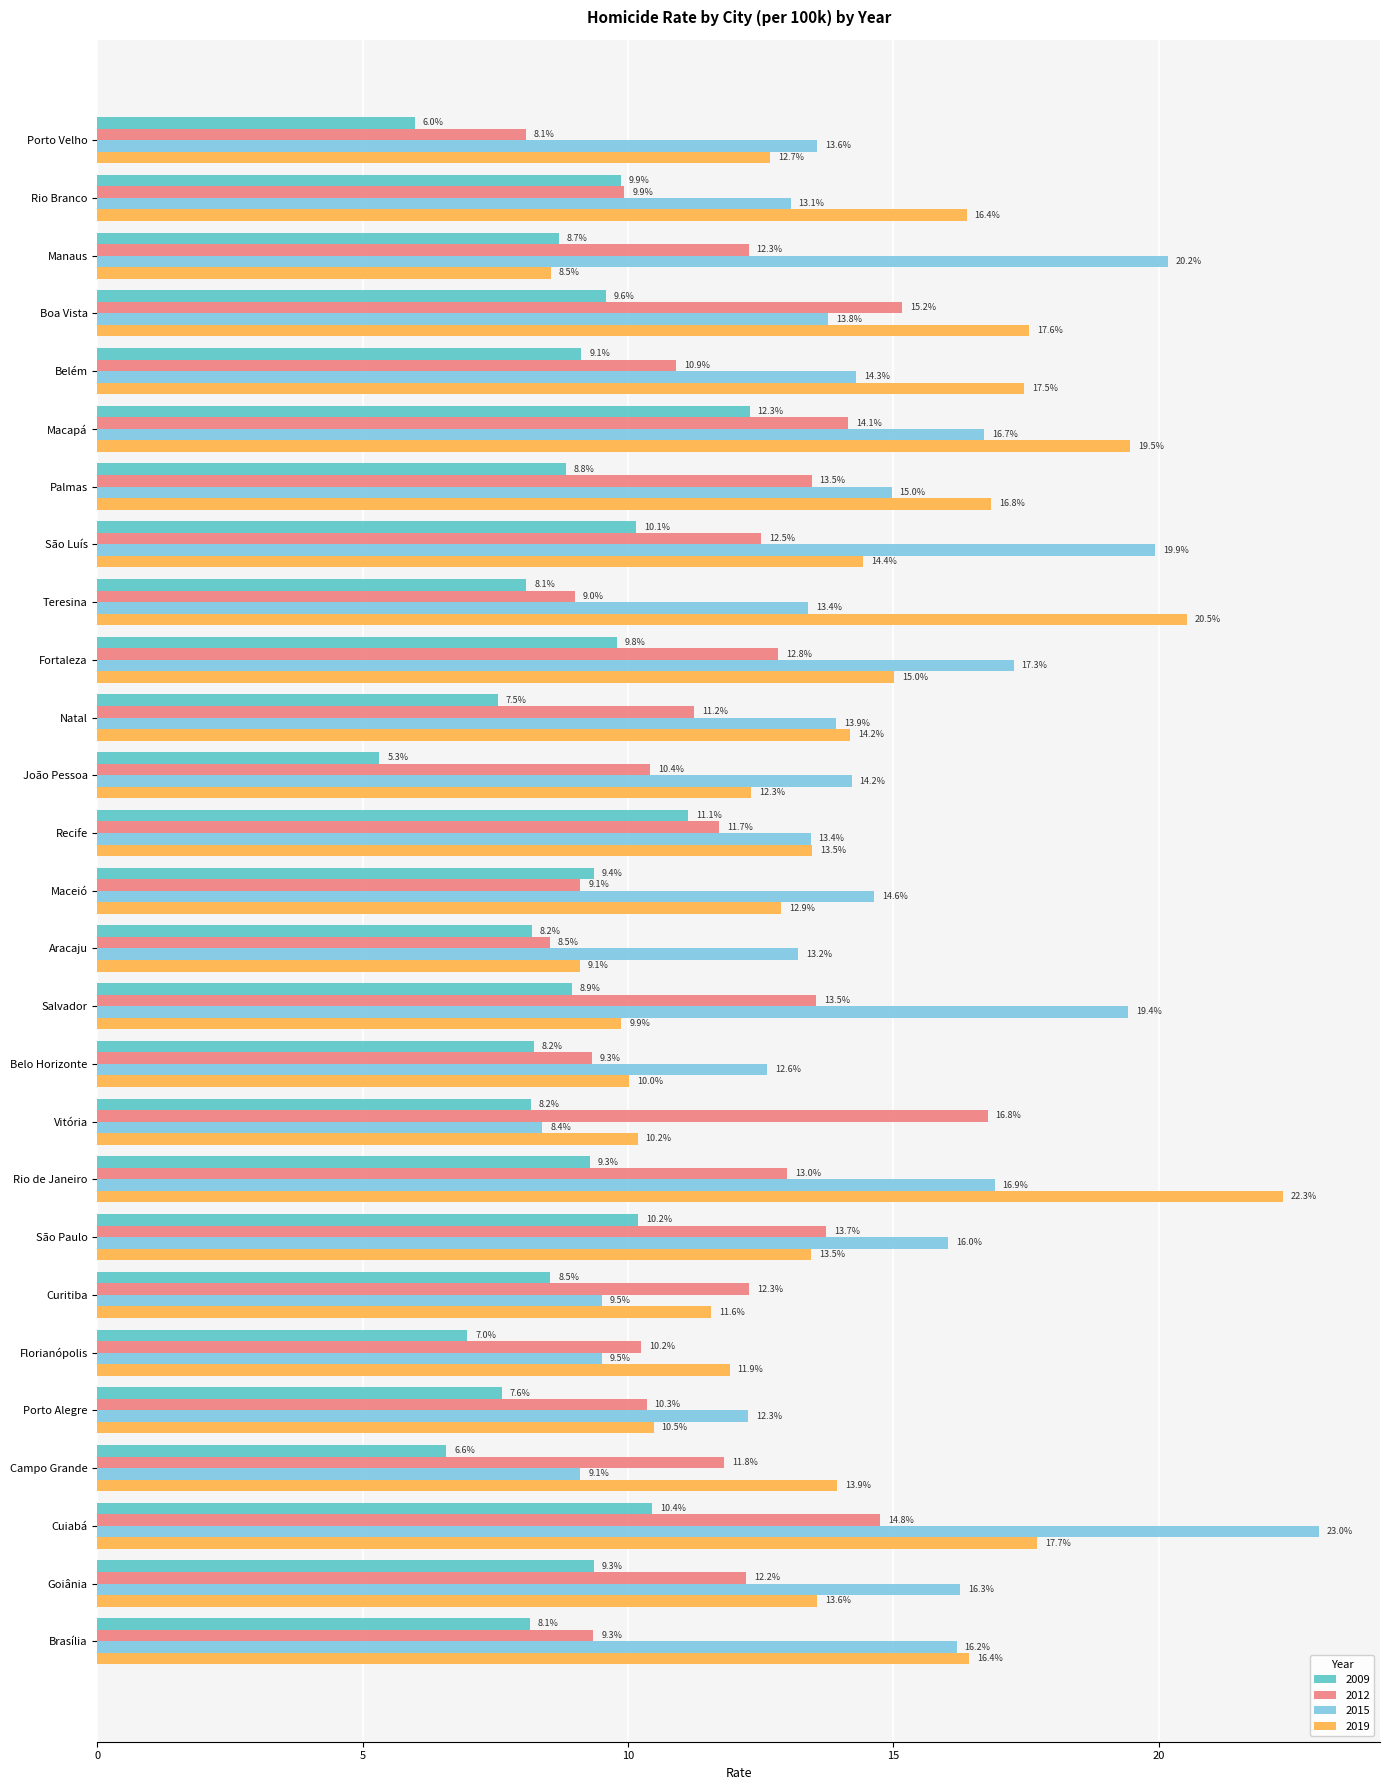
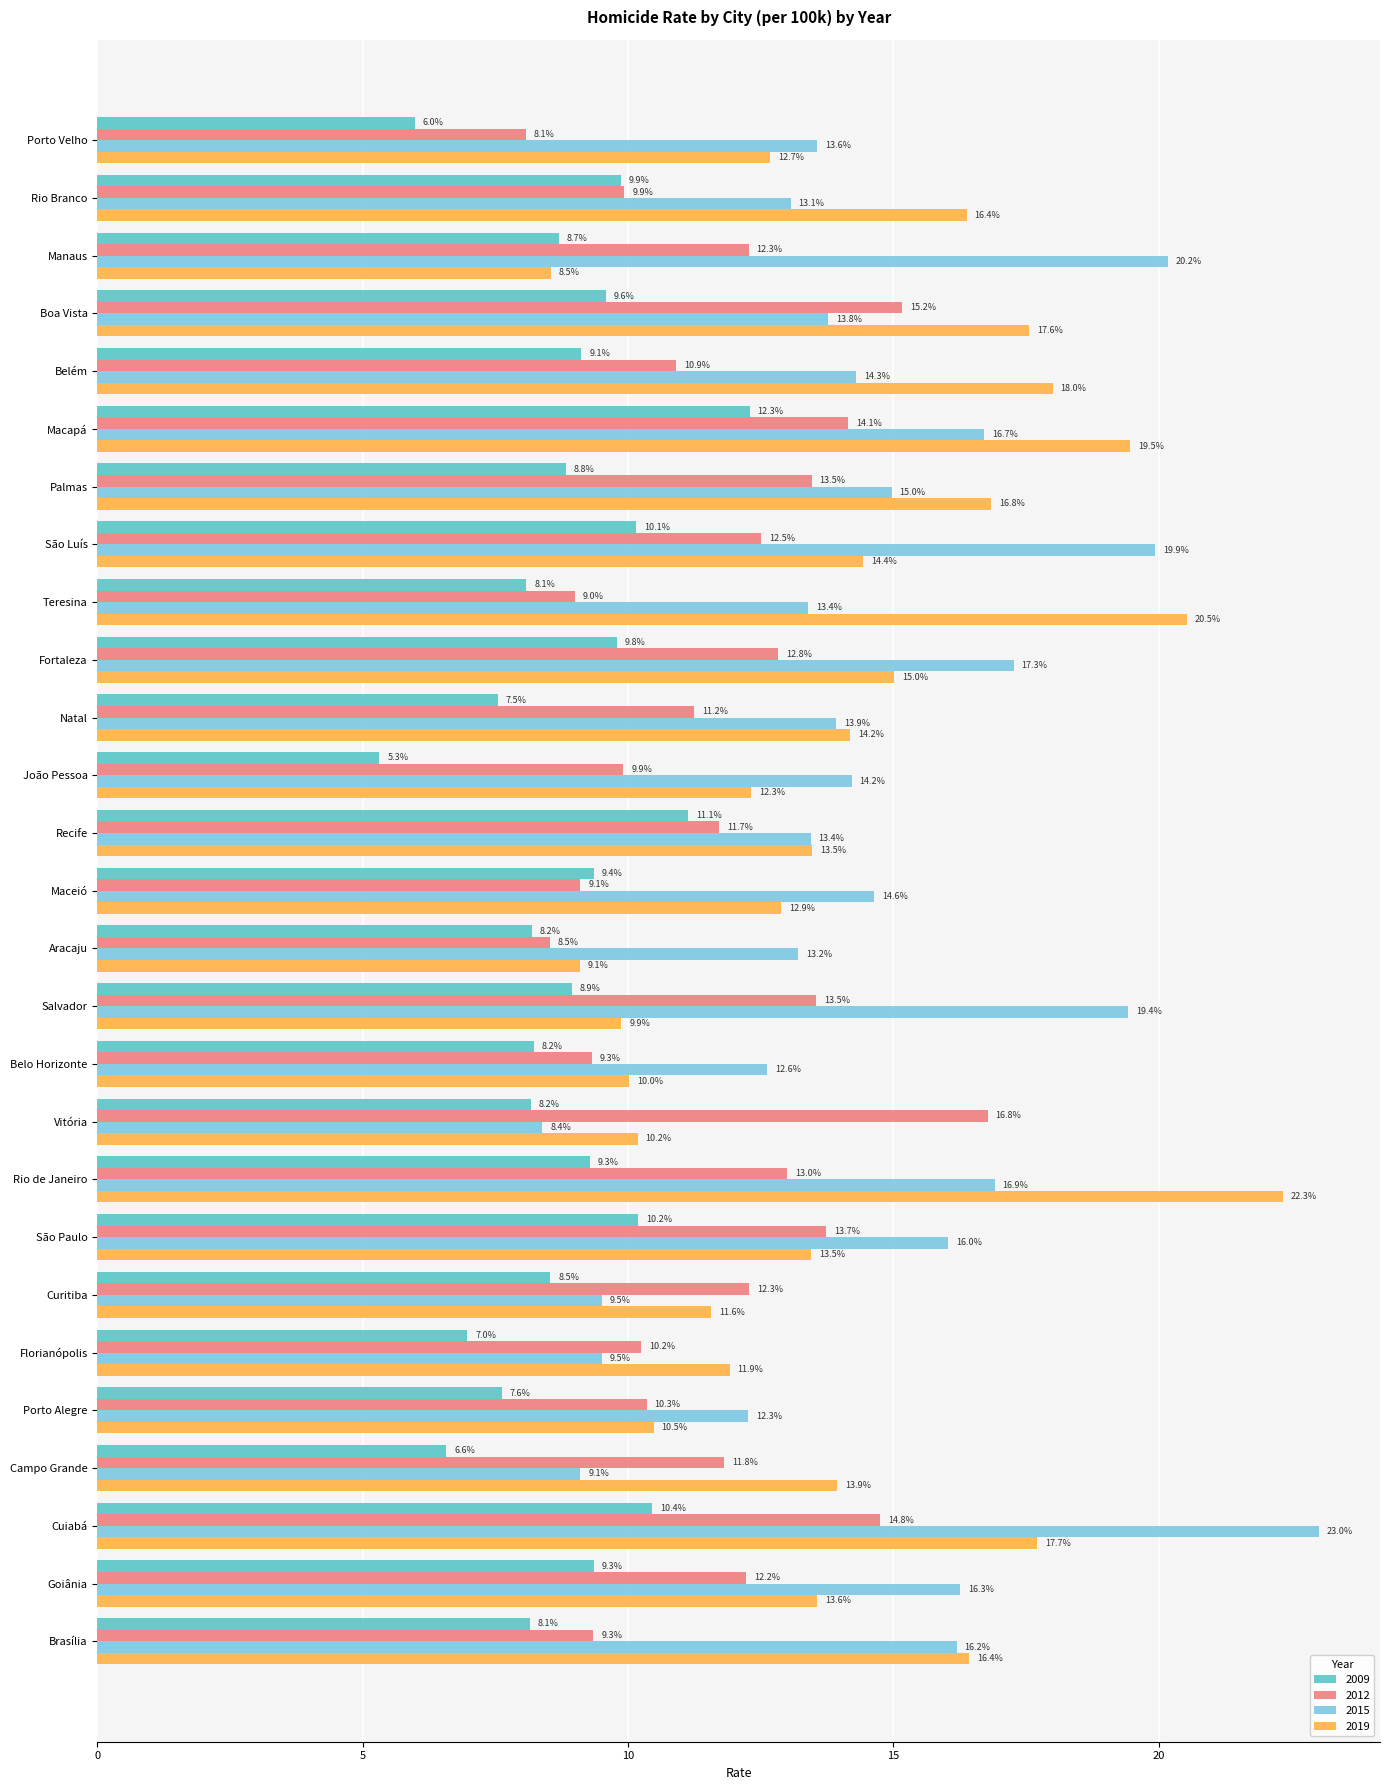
2019, Belém: 17.5% -> 18.0%
2012, João Pessoa: 10.4% -> 9.9%
